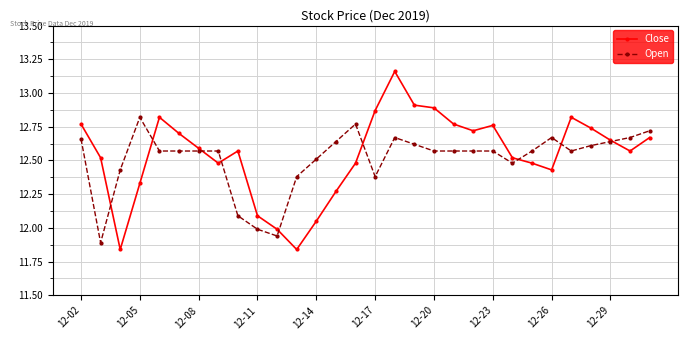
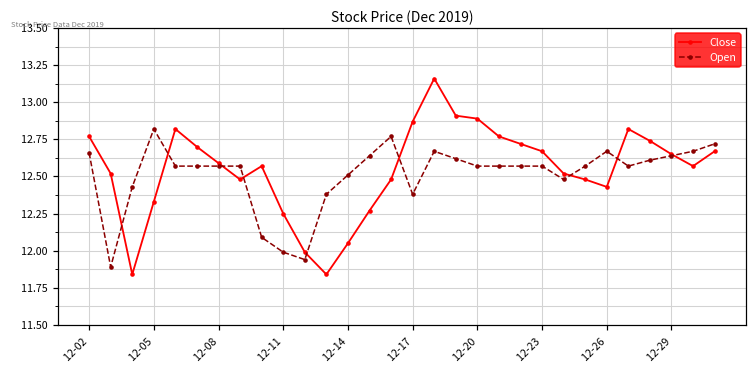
Close, 12-11: 12.09 -> 12.25
Close, 12-23: 12.76 -> 12.67
